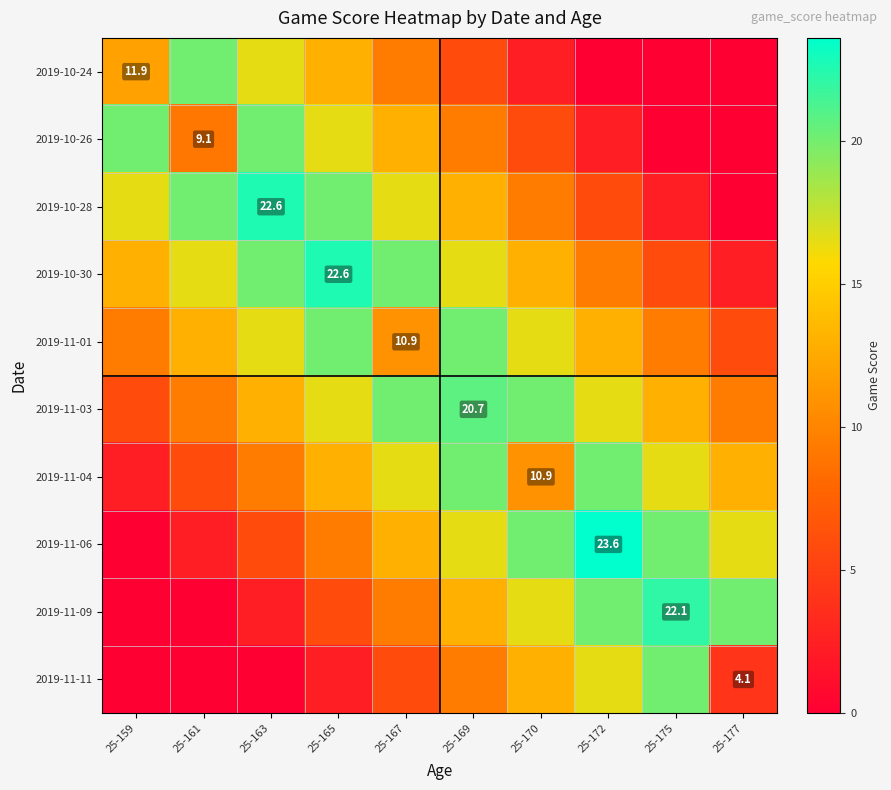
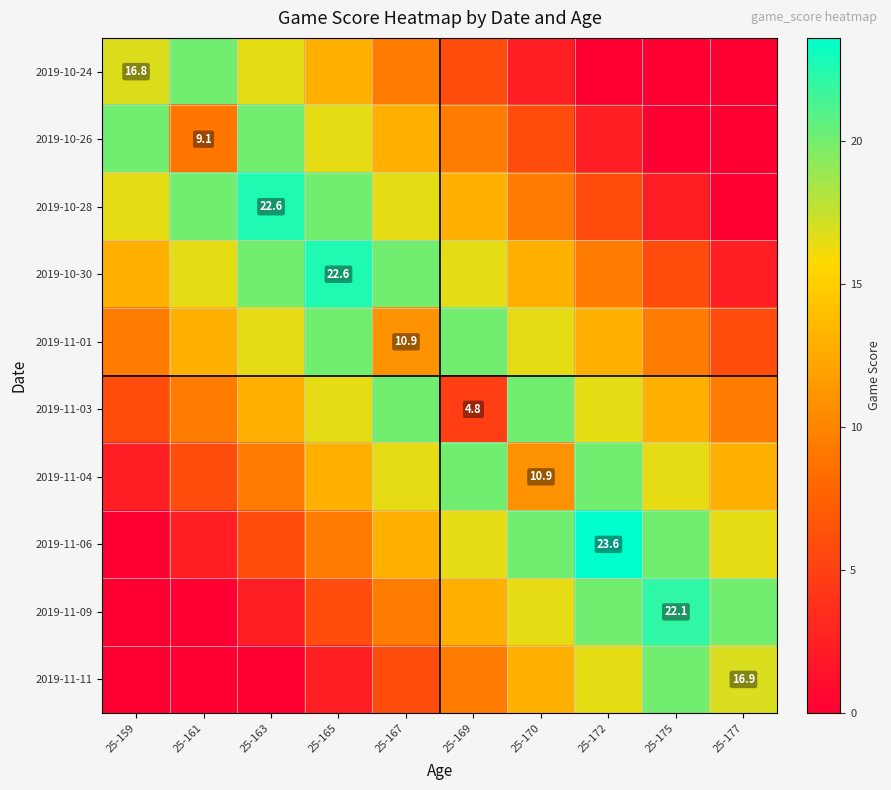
2019-10-24, 25-159: 11.9 -> 16.8
2019-11-03, 25-169: 20.7 -> 4.8
2019-11-11, 25-177: 4.1 -> 16.9
